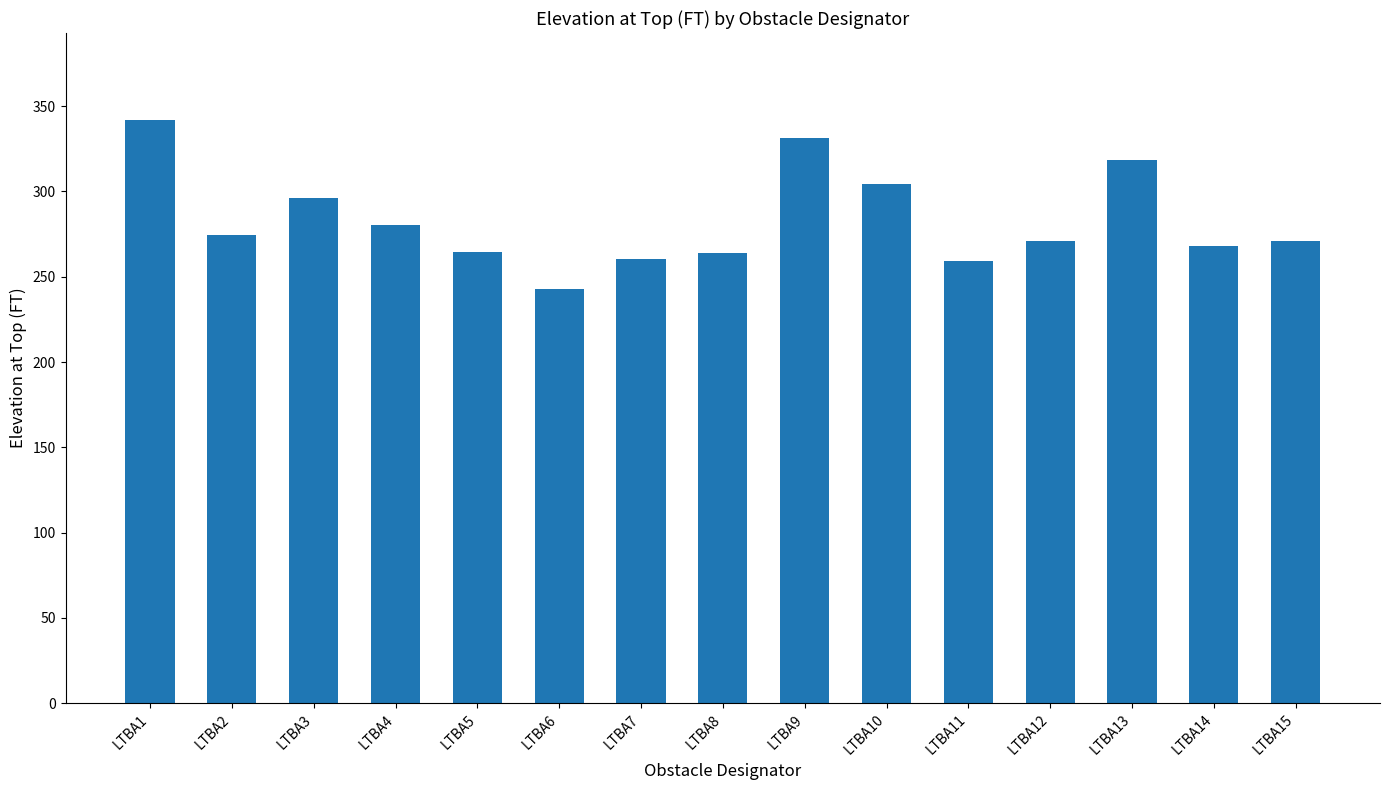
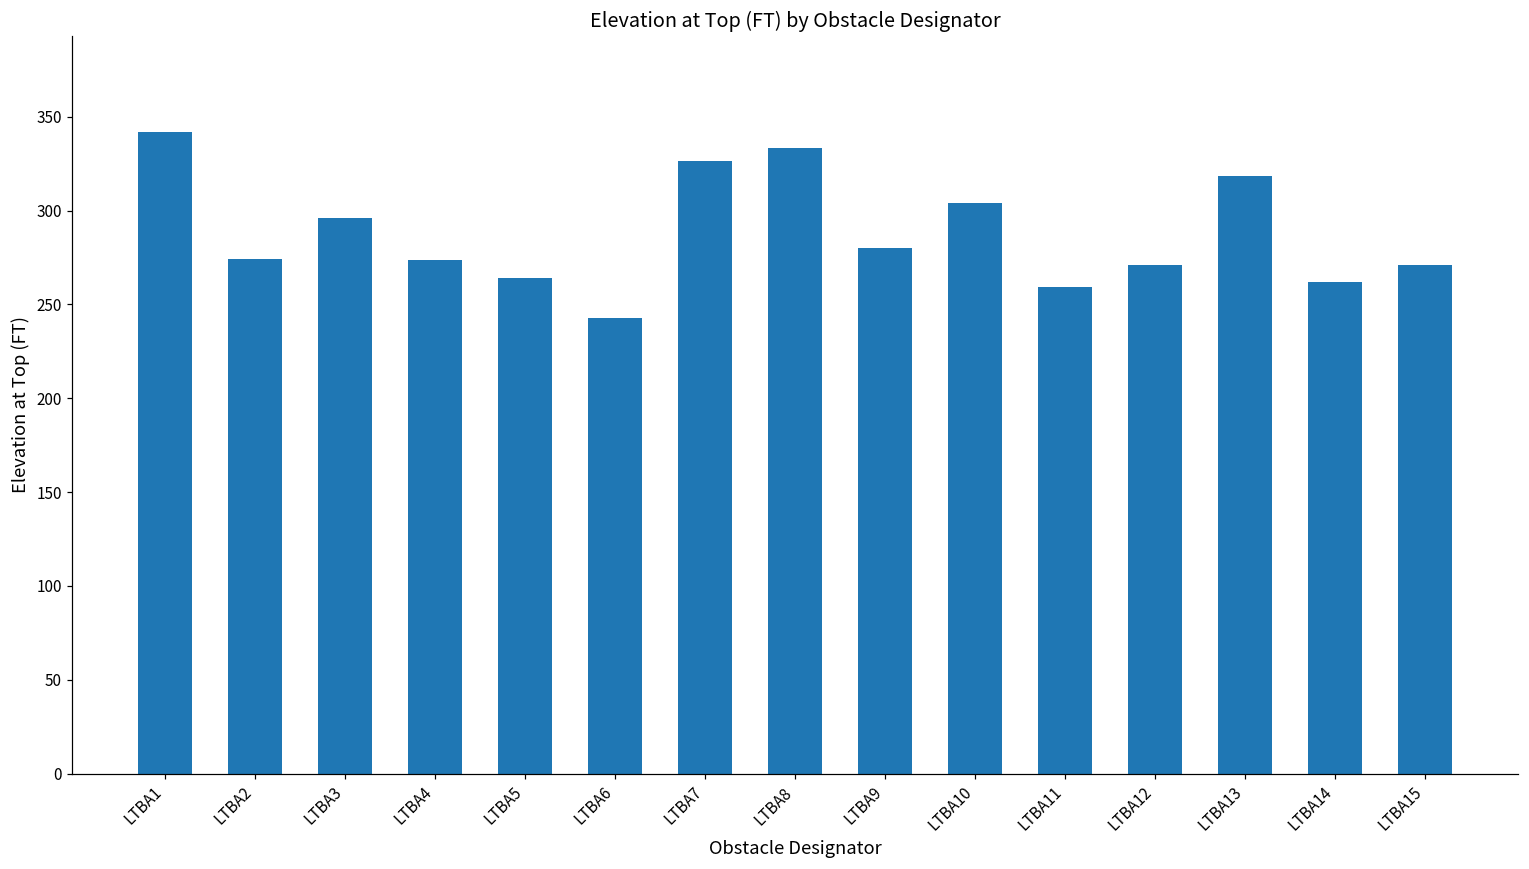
LTBA4: 280 -> 273
LTBA7: 261 -> 327
LTBA8: 264 -> 333
LTBA9: 331 -> 280
LTBA14: 268 -> 262
